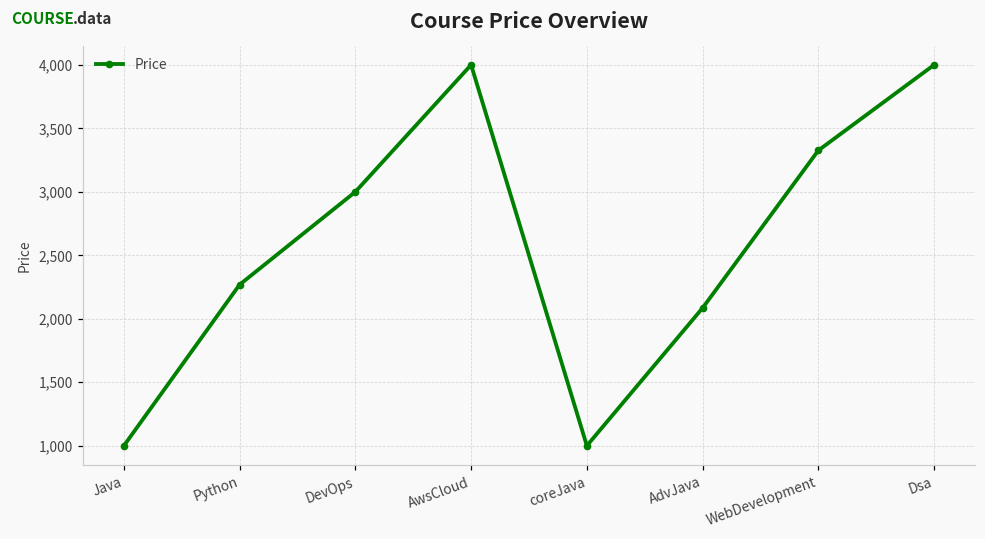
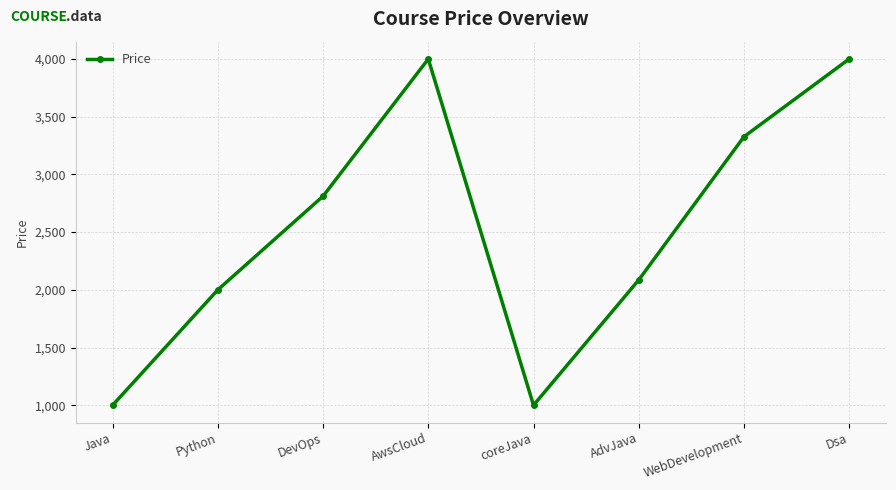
Python: 2,270 -> 2,000
DevOps: 3,000 -> 2,810
